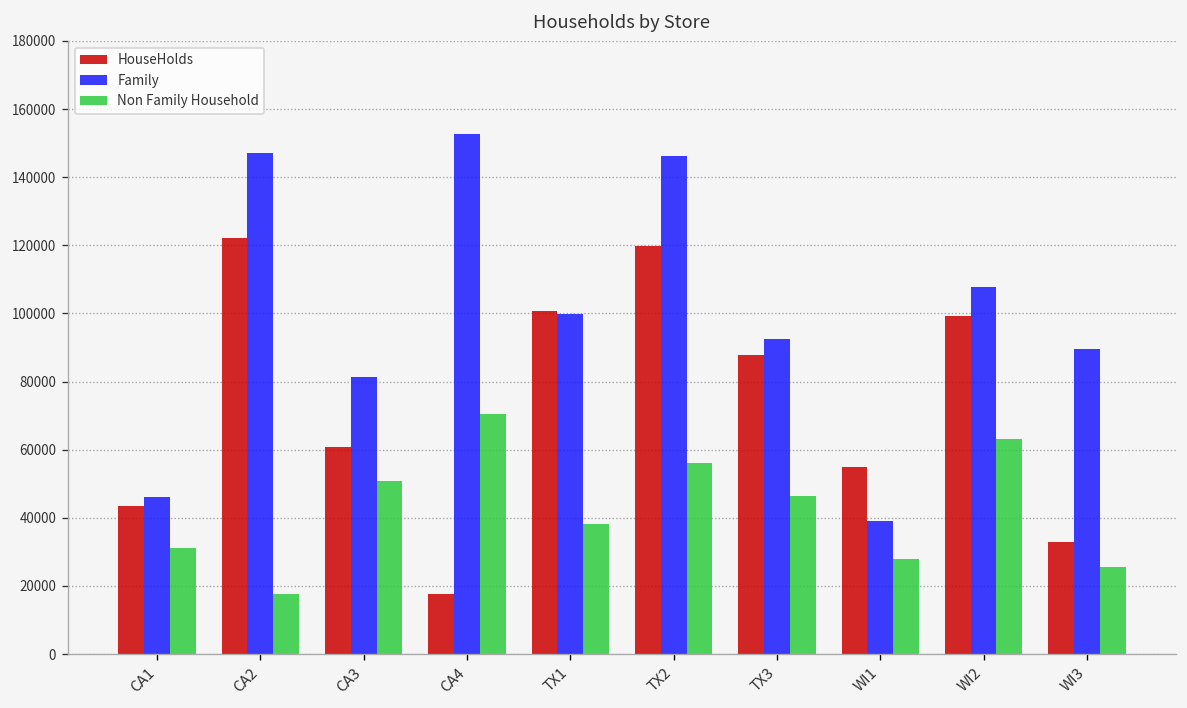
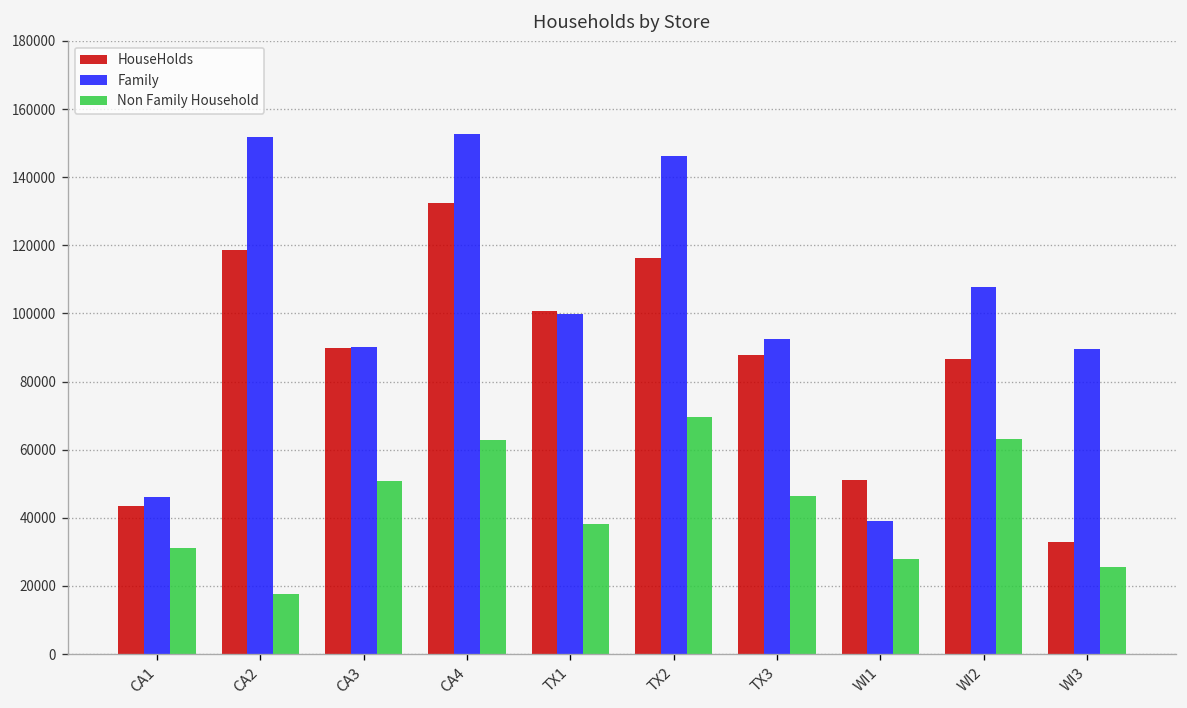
HouseHolds, CA2: 122000 -> 119000
Family, CA2: 147000 -> 152000
HouseHolds, CA3: 61000 -> 90000
Family, CA3: 81000 -> 90000
HouseHolds, CA4: 18000 -> 133000
Non Family Household, CA4: 70000 -> 63000
HouseHolds, TX2: 120000 -> 116000
Non Family Household, TX2: 56000 -> 70000
HouseHolds, WI1: 55000 -> 51000
HouseHolds, WI2: 99000 -> 87000
